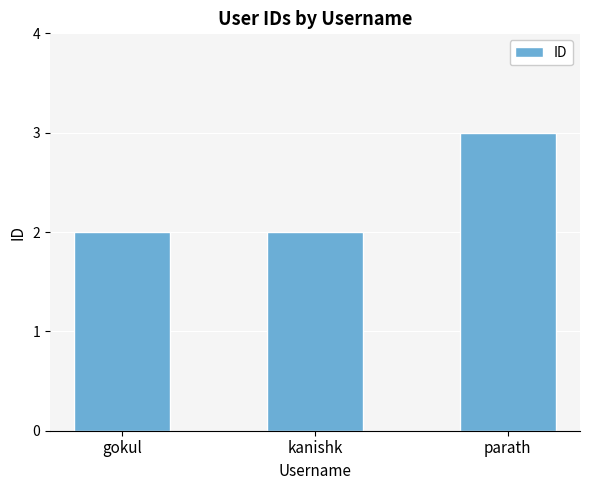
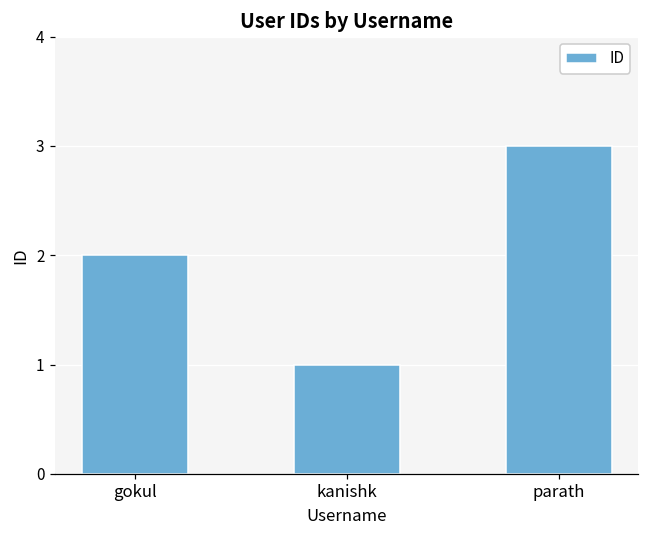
kanishk: 2 -> 1
